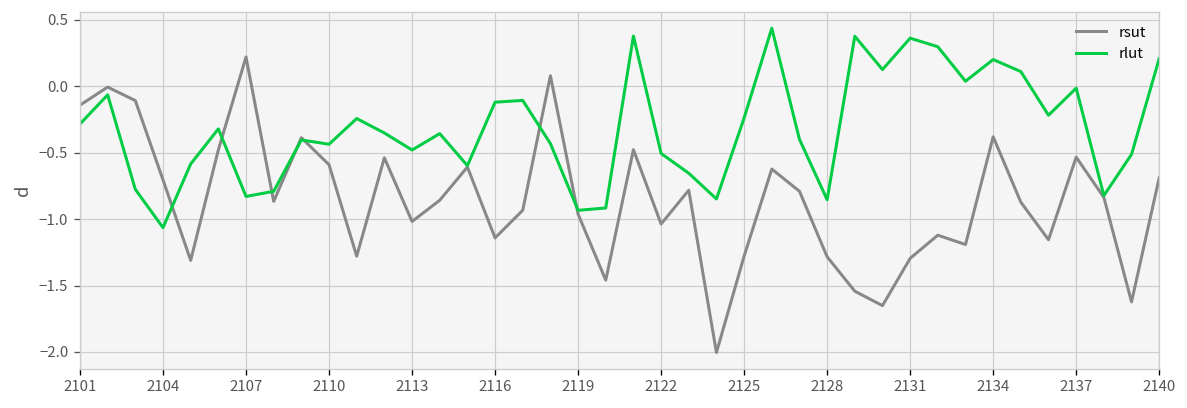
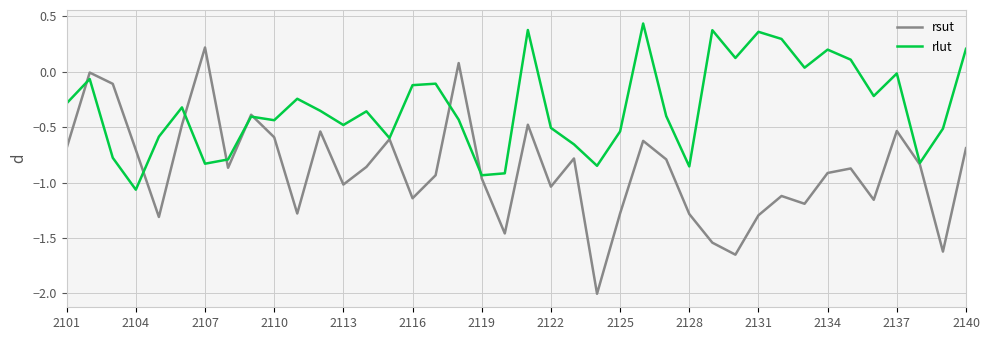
rsut, 2101: -0.14 -> -0.69
rlut, 2125: -0.24 -> -0.54
rsut, 2134: -0.38 -> -0.91
